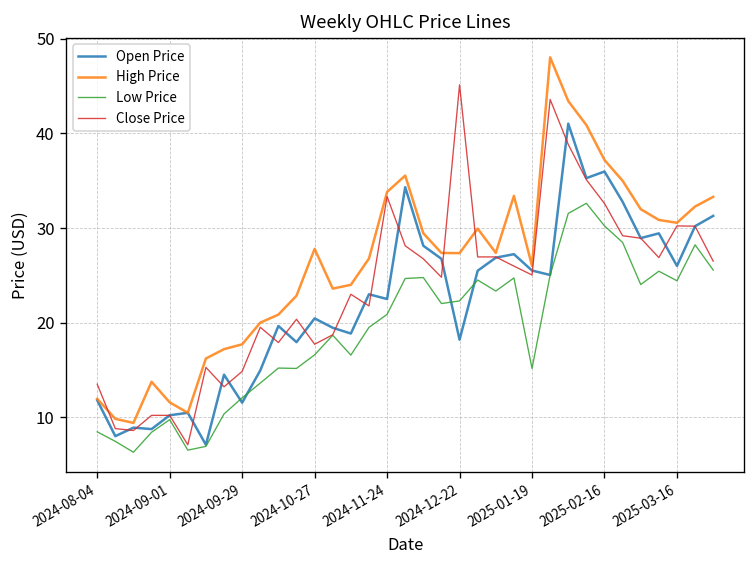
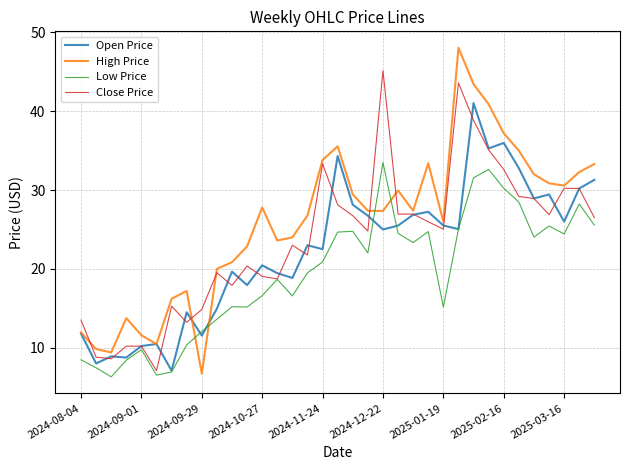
High Price, 2024-09-29: 18 -> 7
Close Price, 2024-10-27: 18 -> 19
Open Price, 2024-12-22: 18 -> 25
Low Price, 2024-12-22: 22 -> 34
